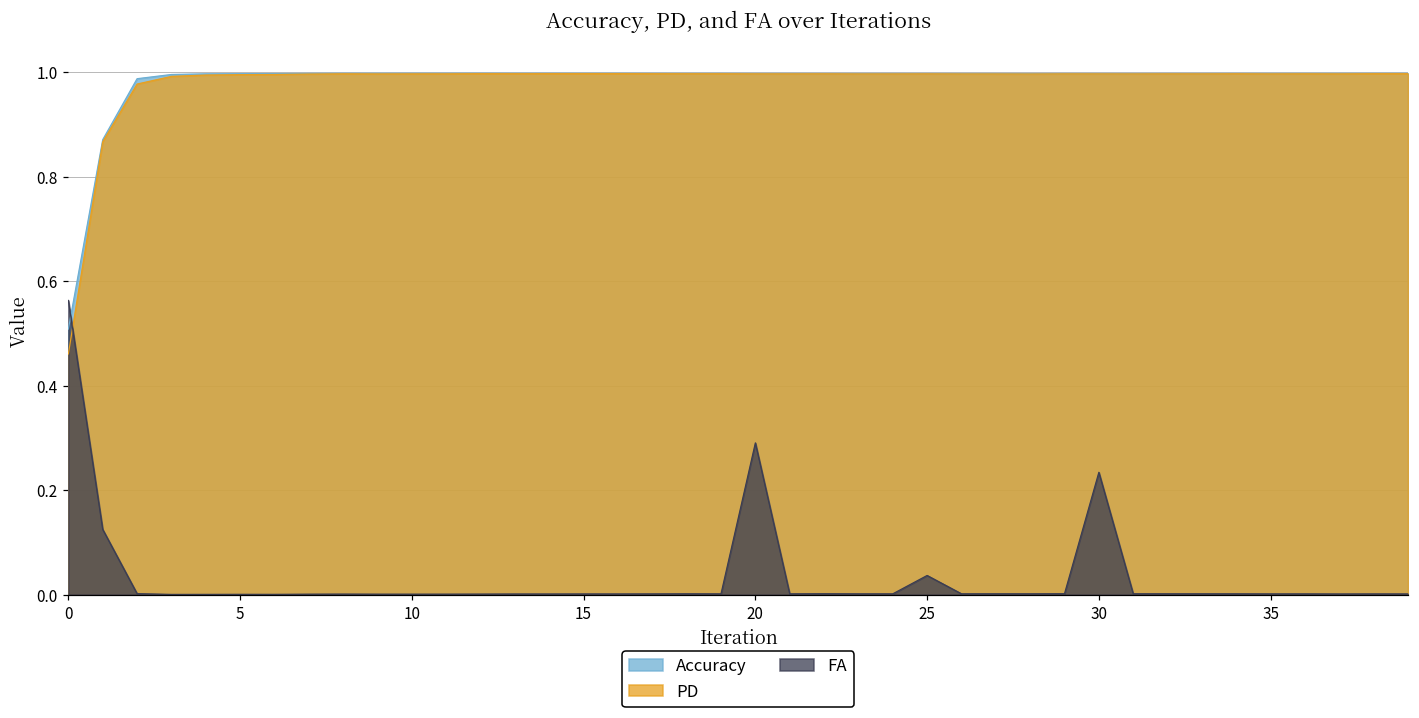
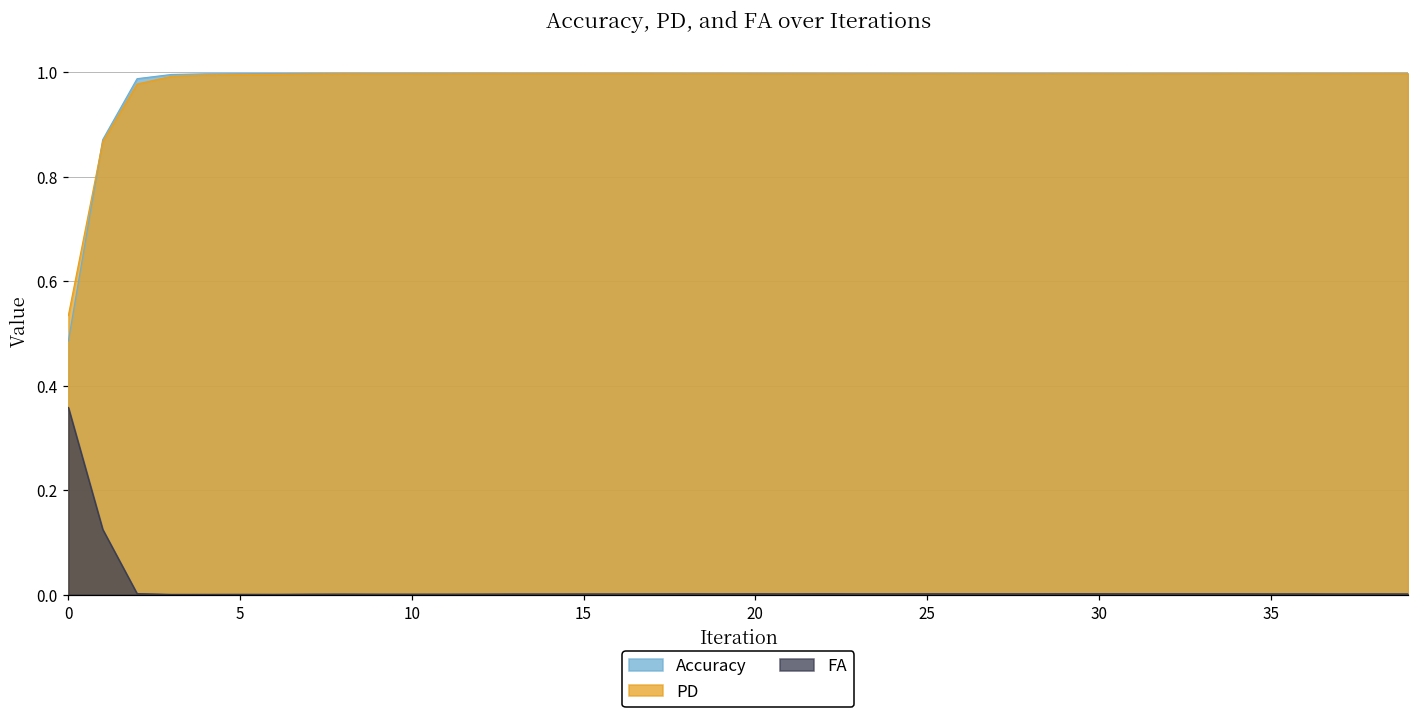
Accuracy, 0: 0.51 -> 0.49
PD, 0: 0.46 -> 0.53
FA, 0: 0.56 -> 0.36
FA, 20: 0.29 -> 0.00
FA, 25: 0.04 -> 0.00
FA, 30: 0.23 -> 0.00
